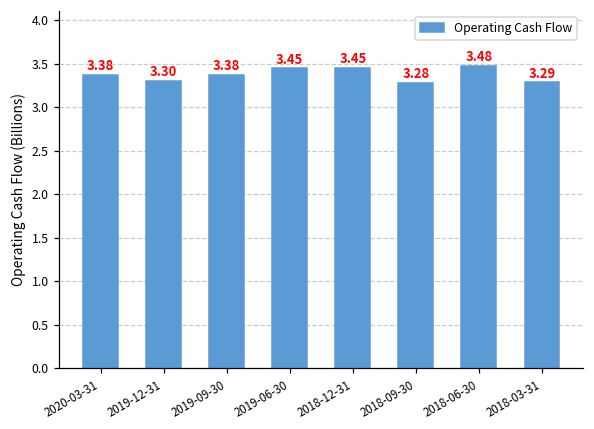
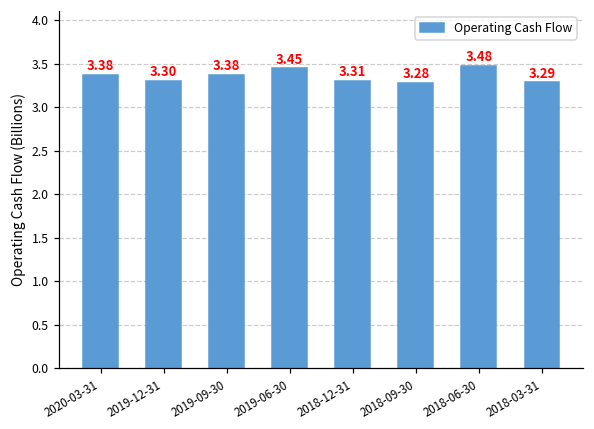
2018-12-31: 3.45 -> 3.31
